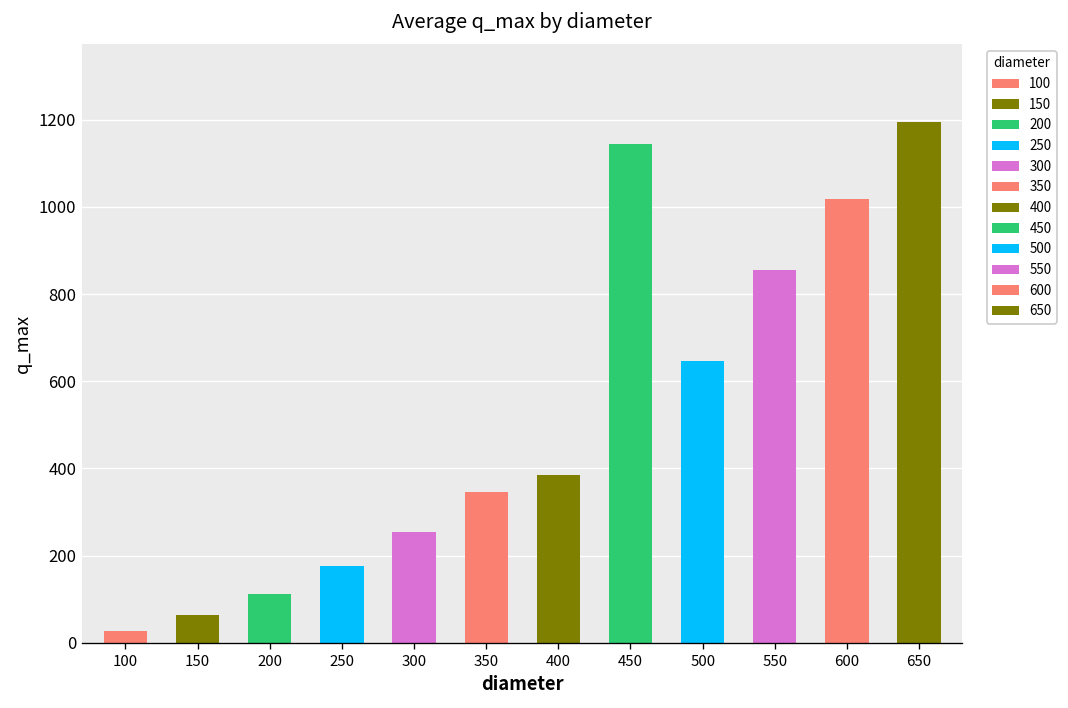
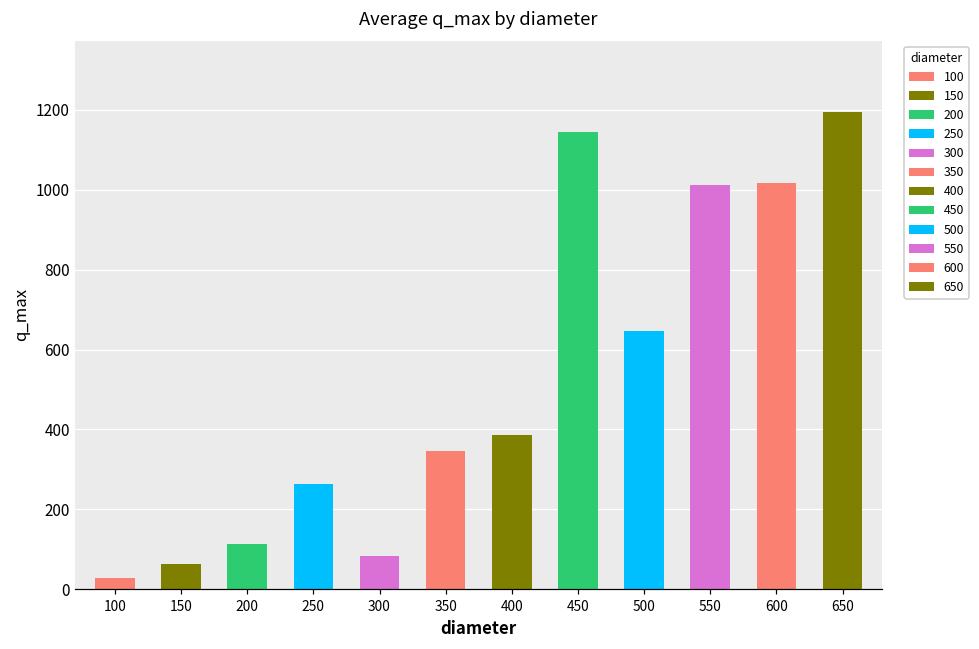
250: 180 -> 260
300: 250 -> 80
550: 850 -> 1010
